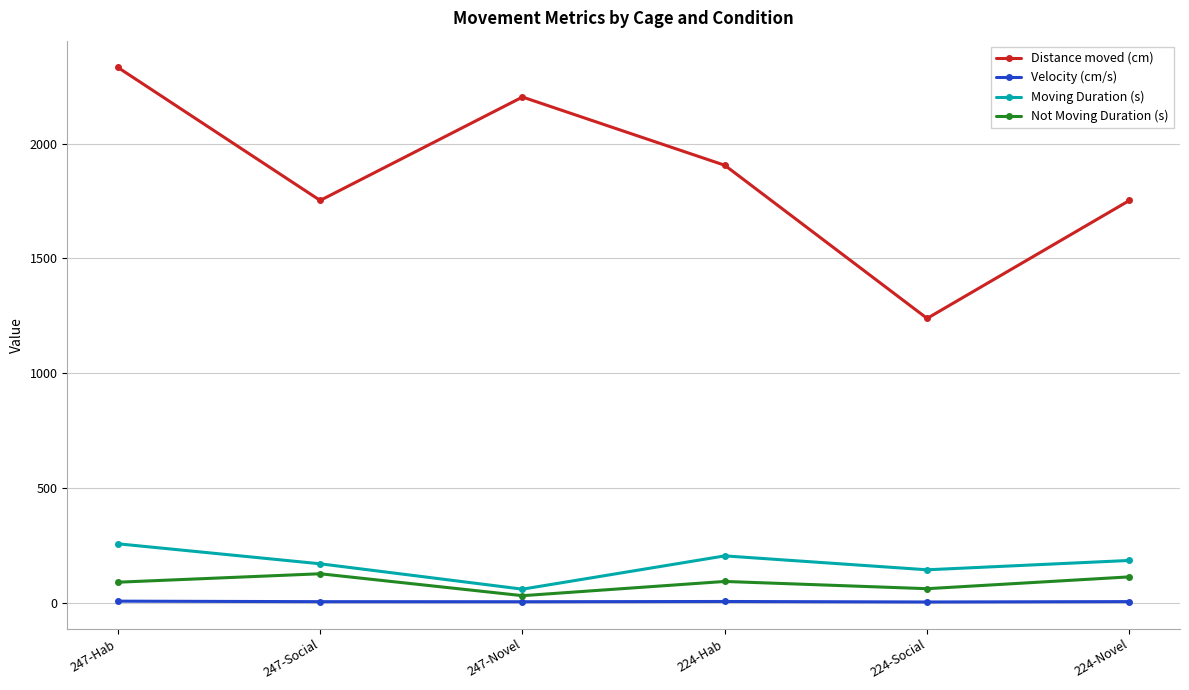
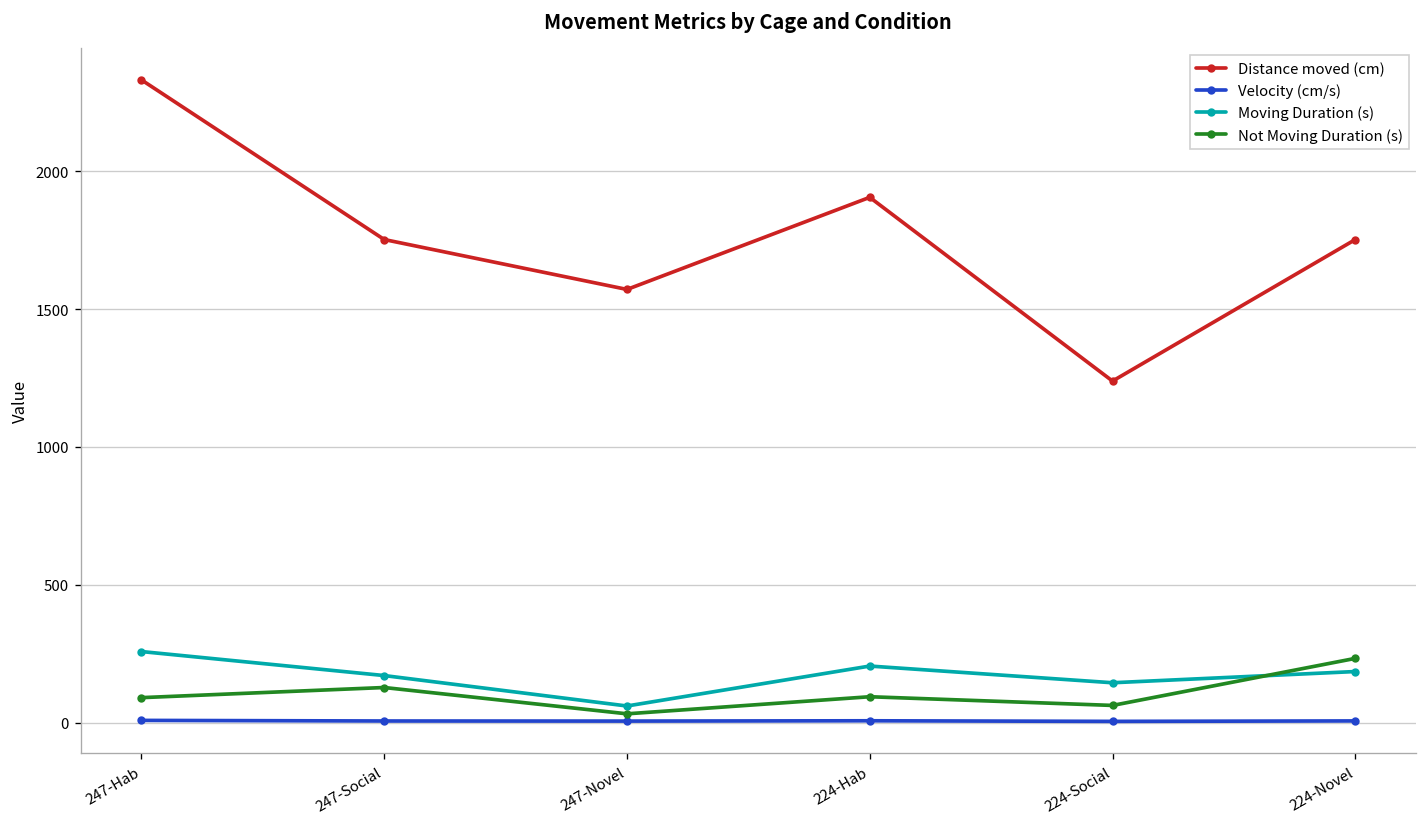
Distance moved (cm), 247-Novel: 2200 -> 1570
Not Moving Duration (s), 224-Novel: 110 -> 230
